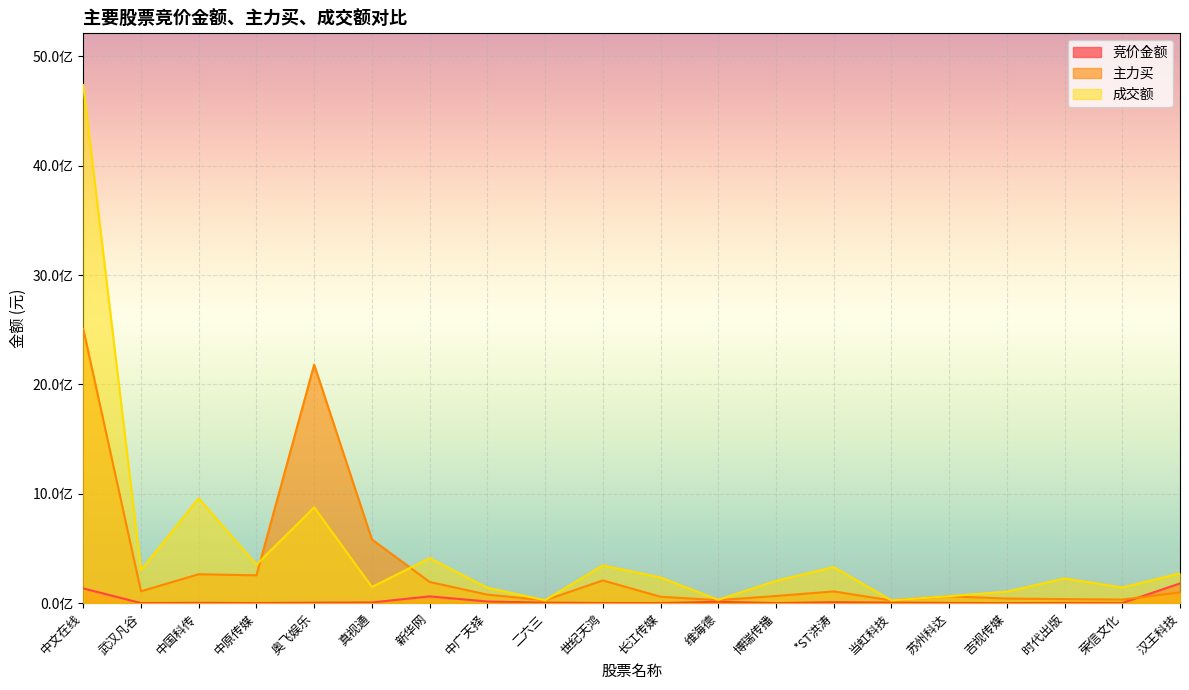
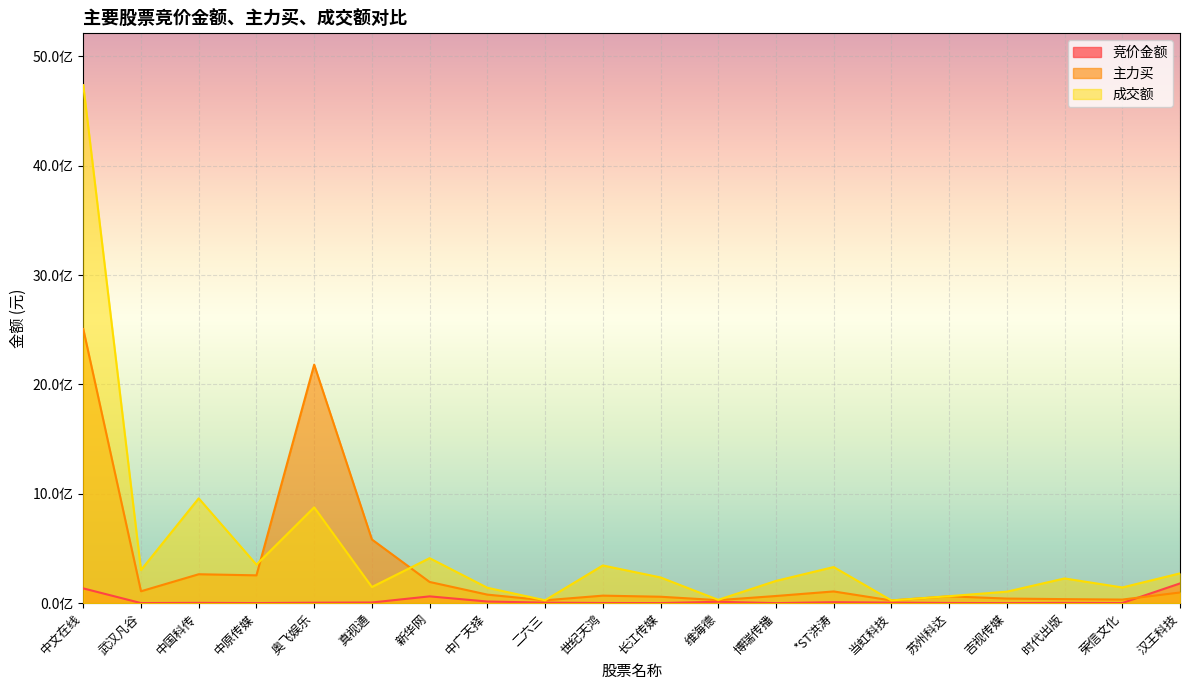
主力买, 世纪天鸿: 2.1亿 -> 0.7亿
